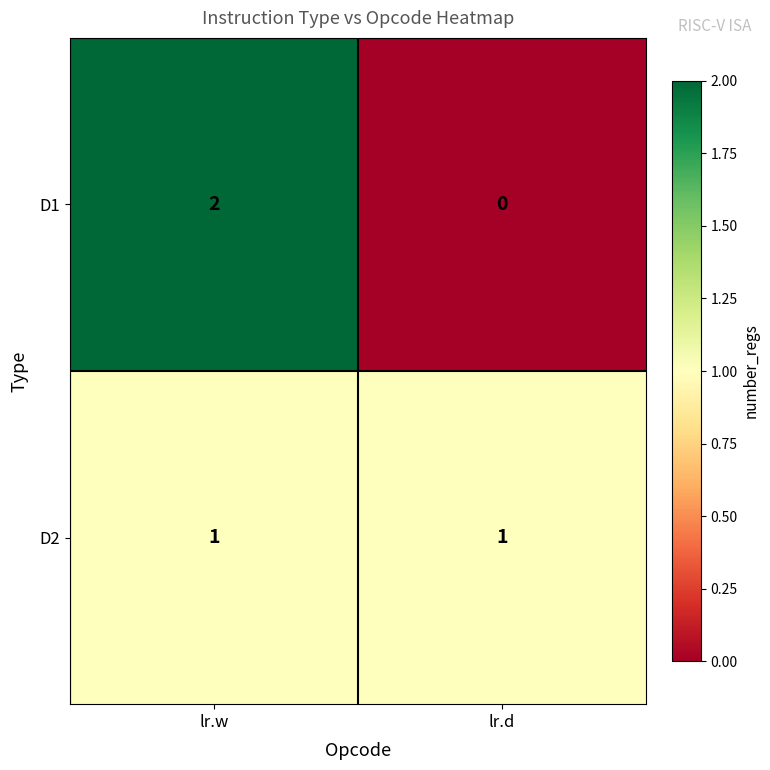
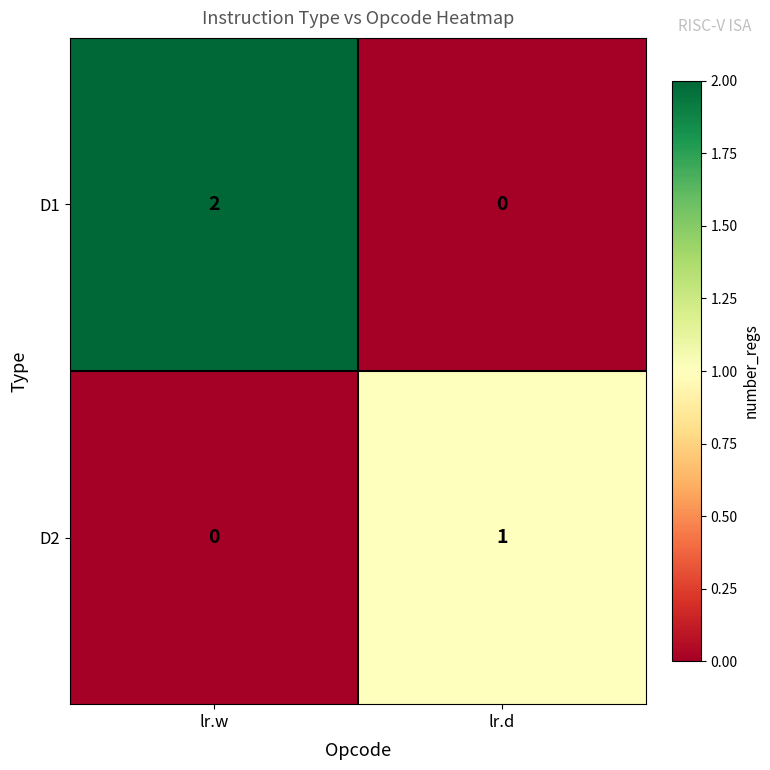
D2, lr.w: 1 -> 0
